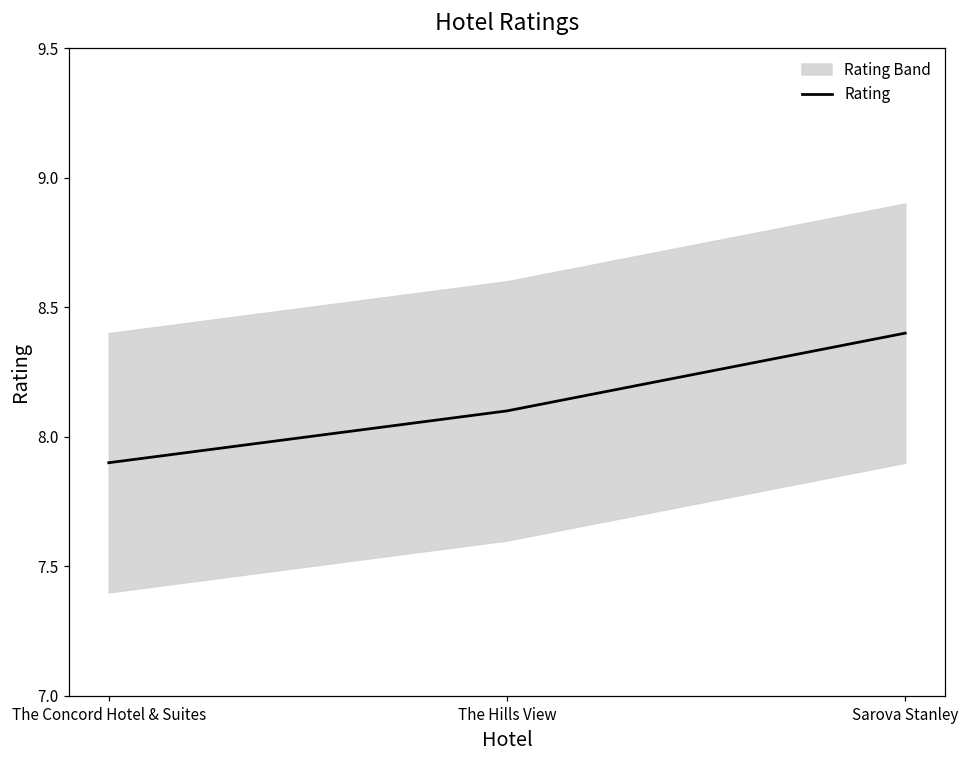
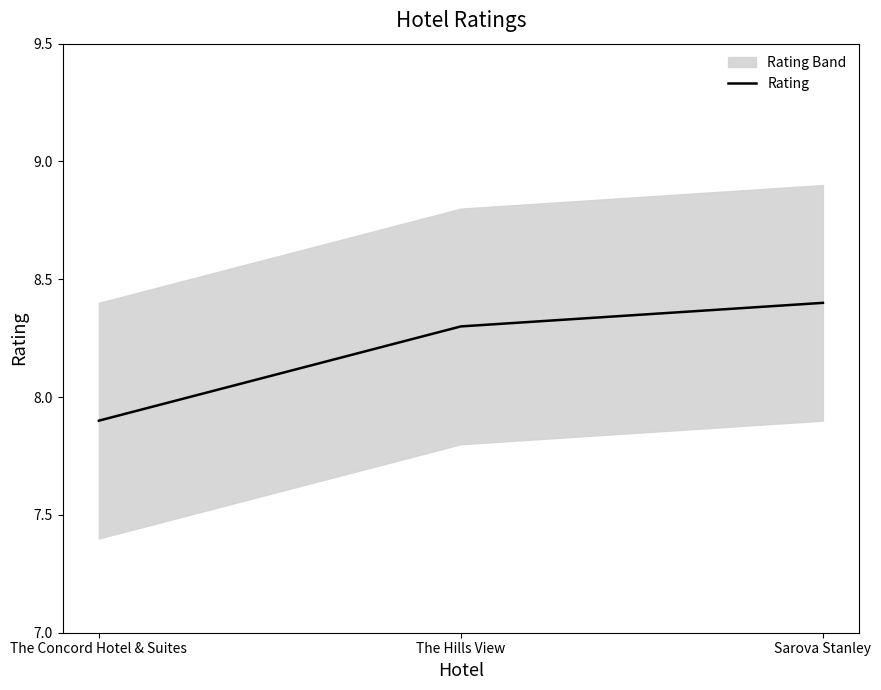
Rating, The Hills View: 8.1 -> 8.3
